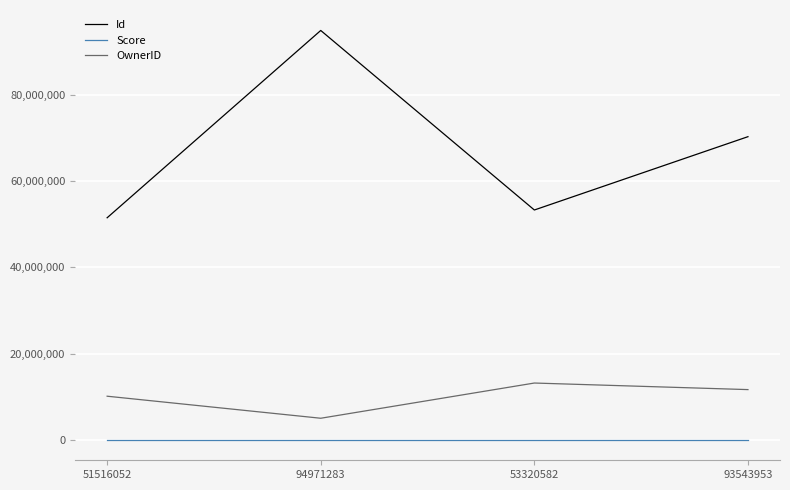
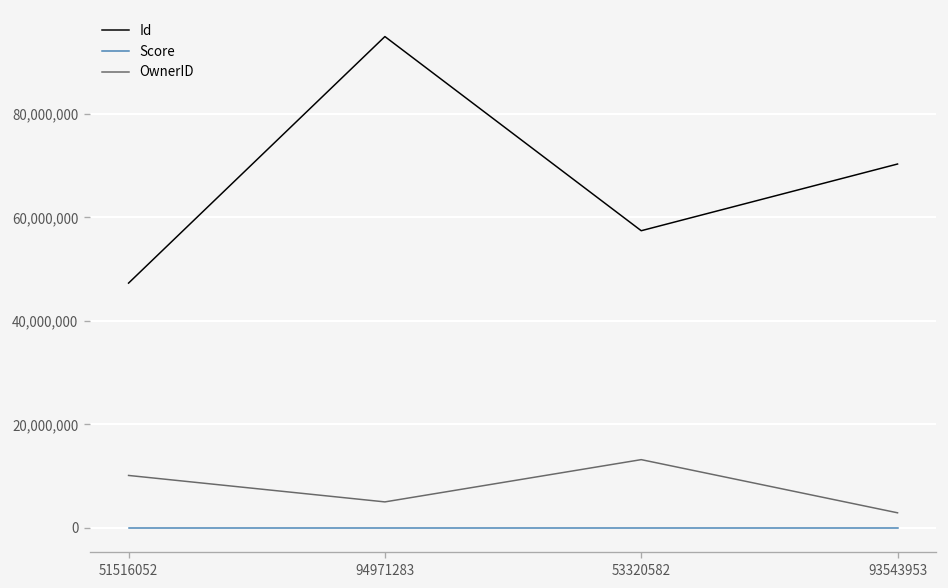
Id, 51516052: 52,000,000 -> 47,000,000
Id, 53320582: 53,000,000 -> 57,000,000
OwnerID, 93543953: 12,000,000 -> 3,000,000
